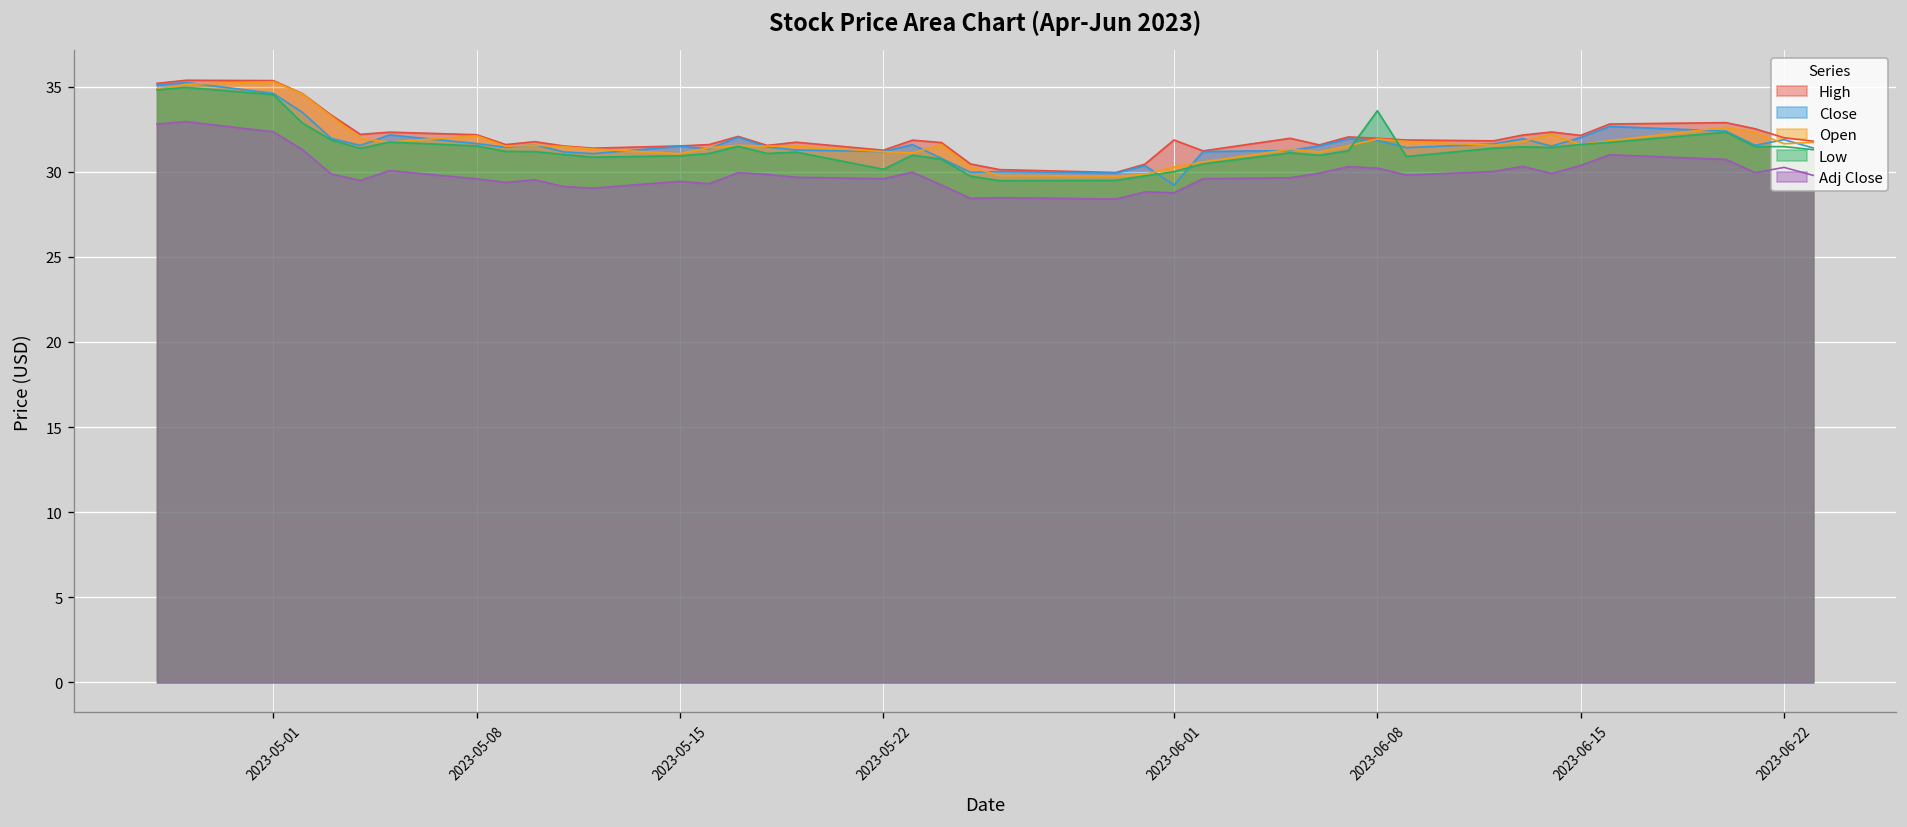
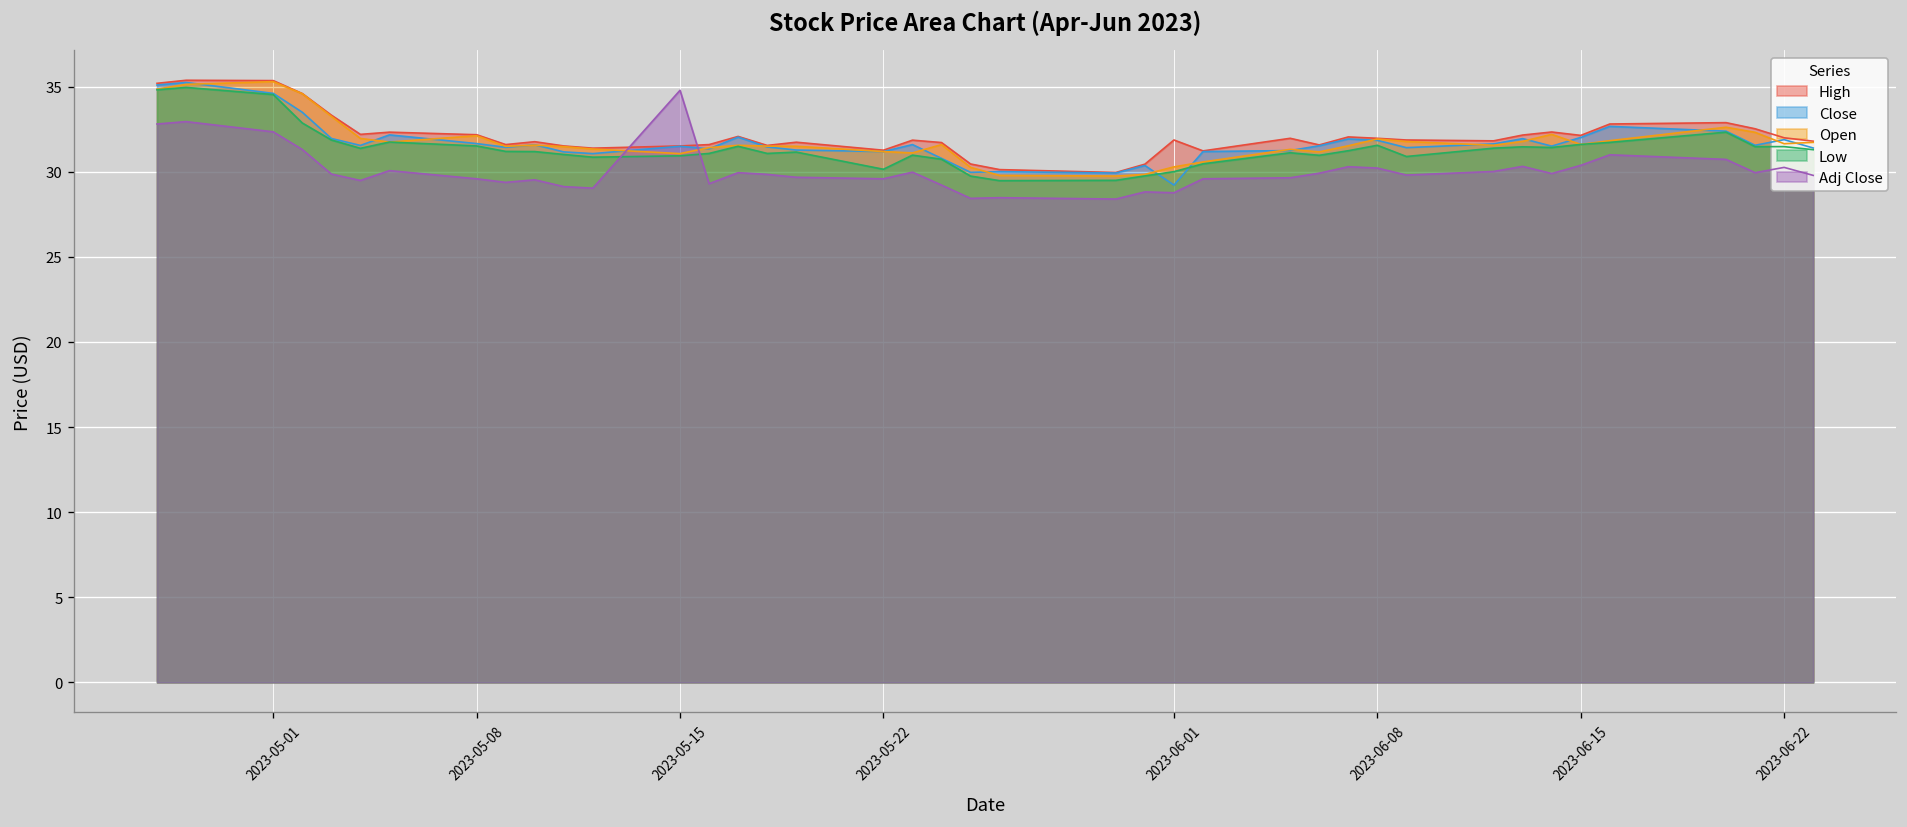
Adj Close, 2023-05-15: 29.4 -> 34.8
Low, 2023-06-08: 33.6 -> 31.6
